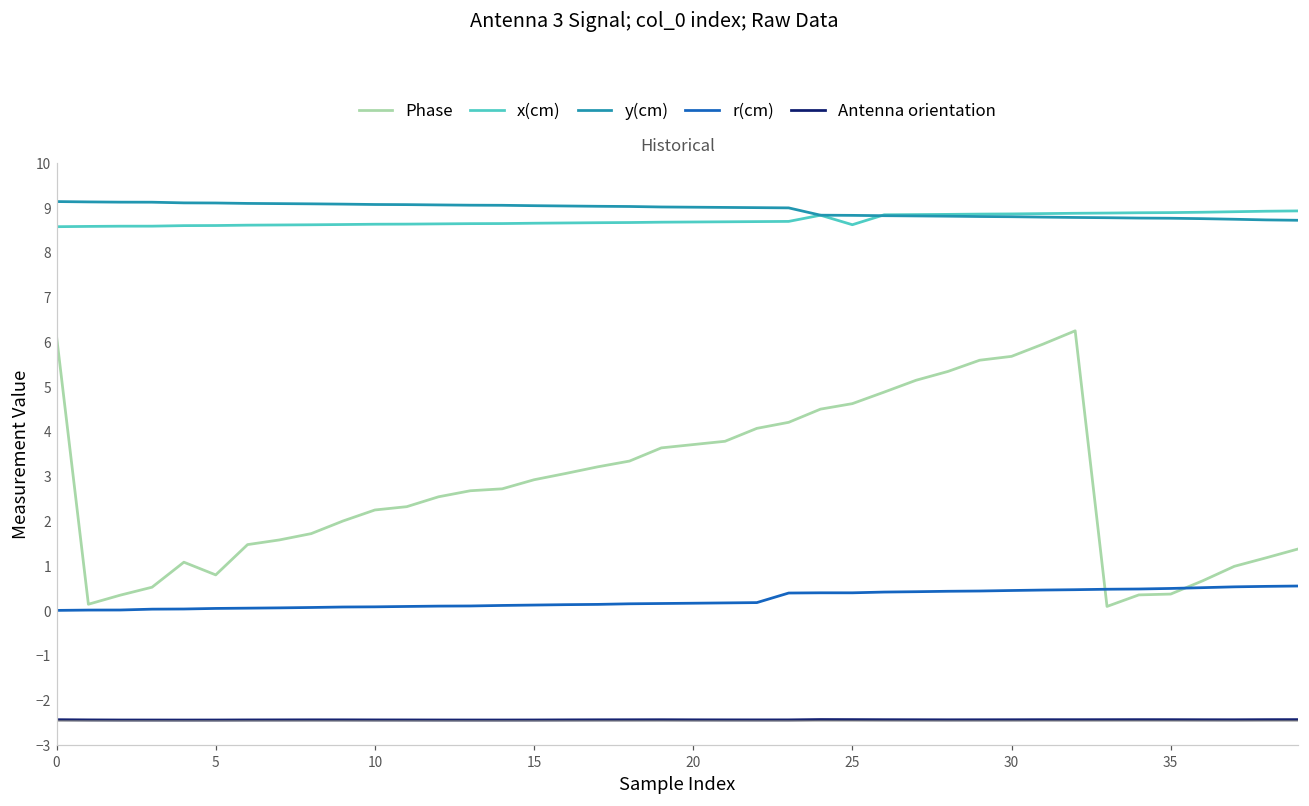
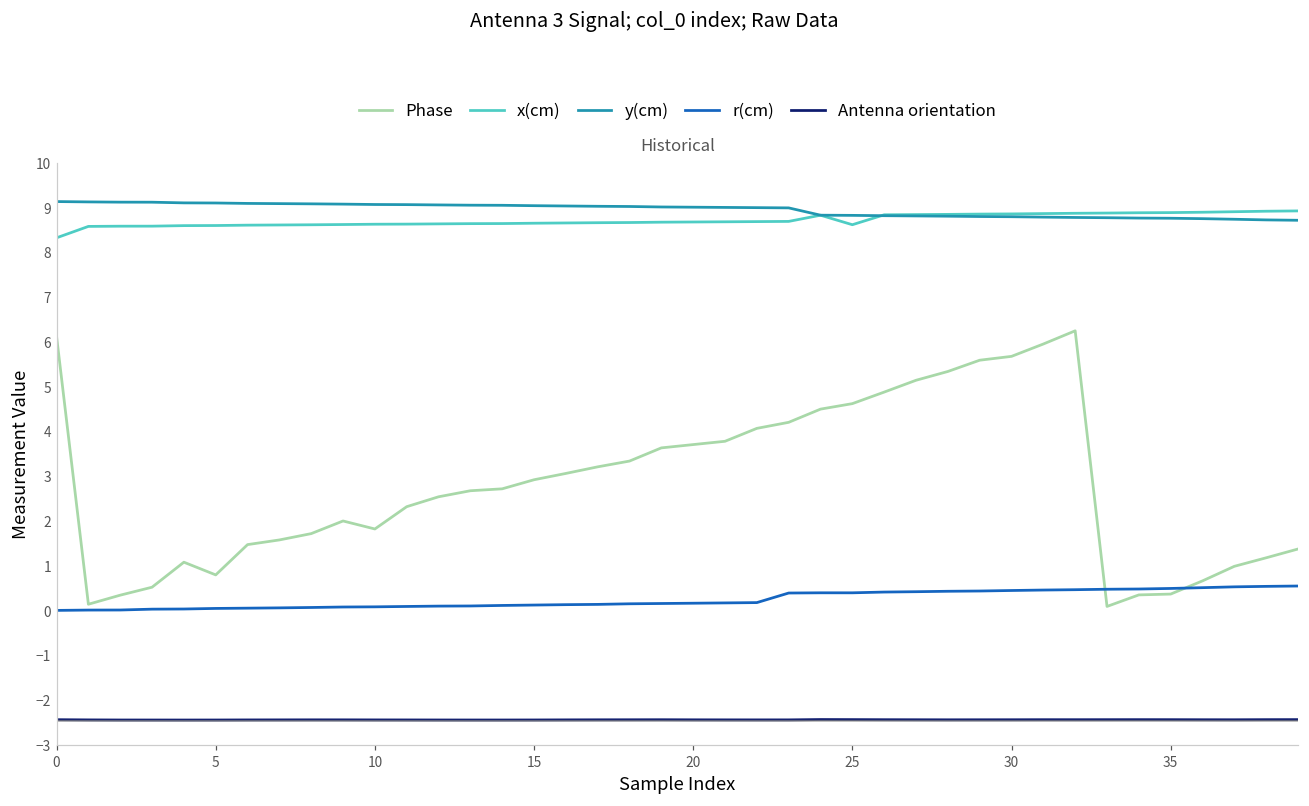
x(cm), 0: 8.6 -> 8.3
Phase, 10: 2.3 -> 1.8
